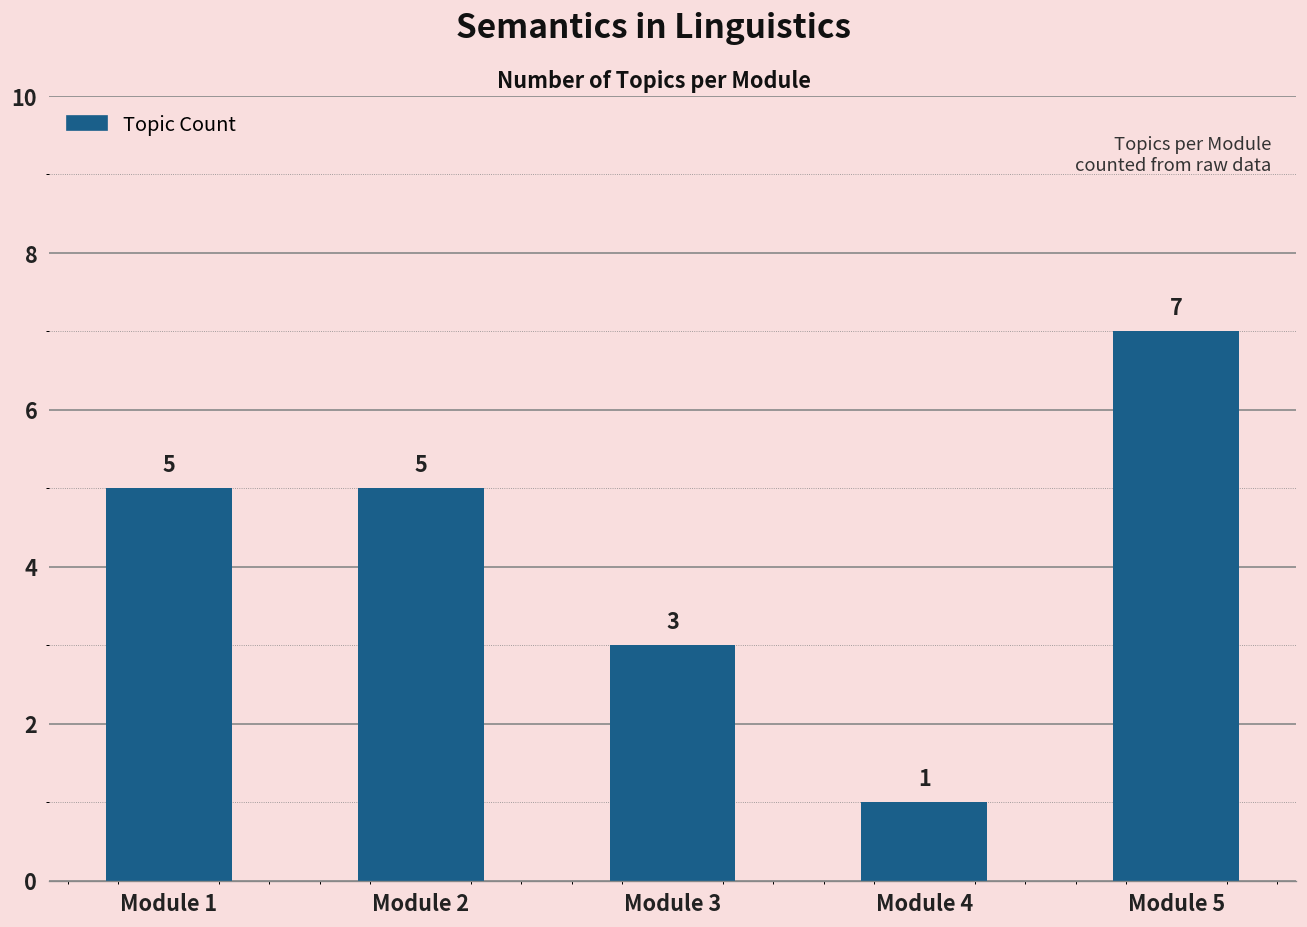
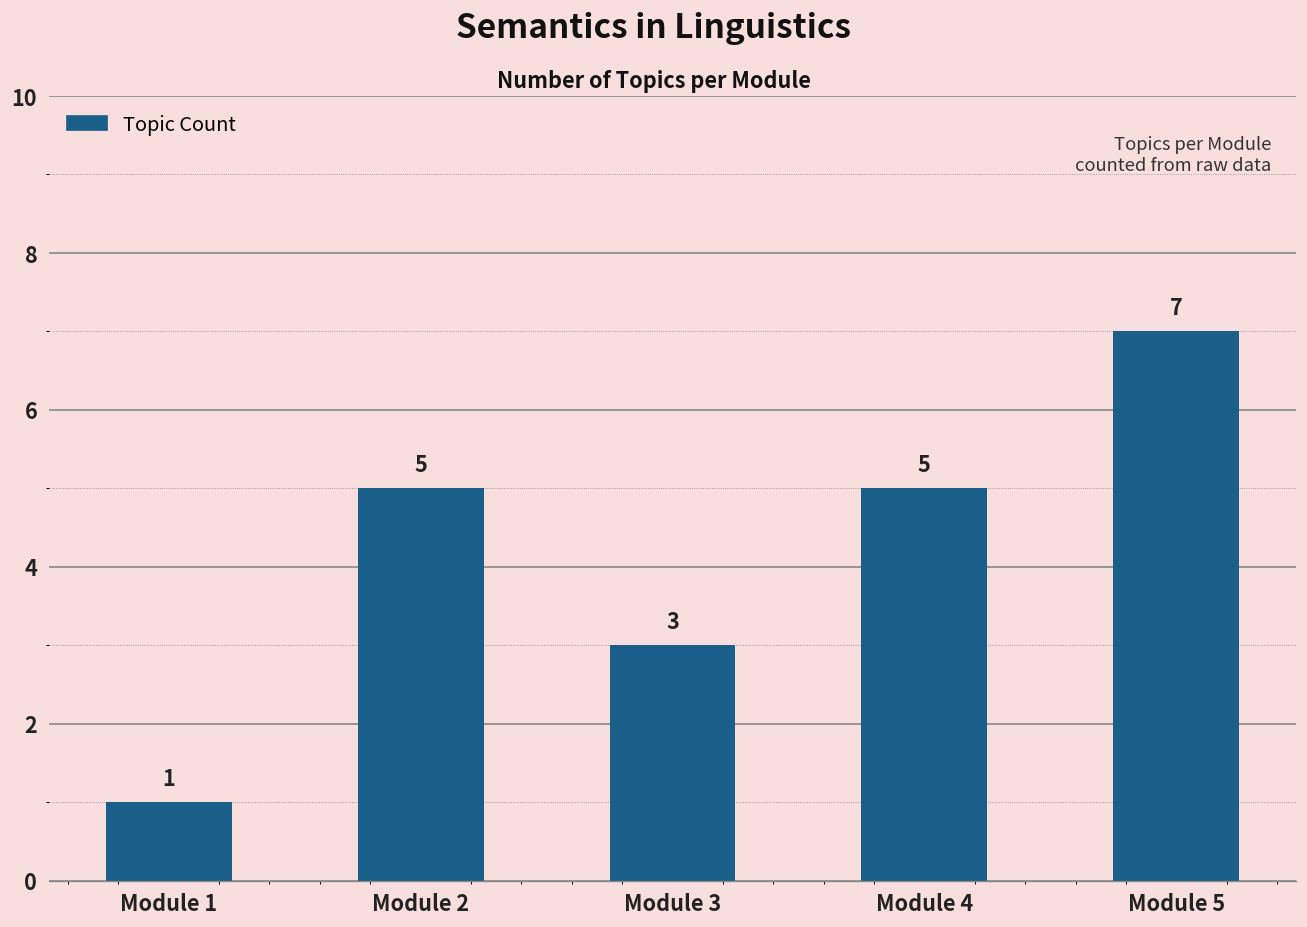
Module 1: 5 -> 1
Module 4: 1 -> 5
